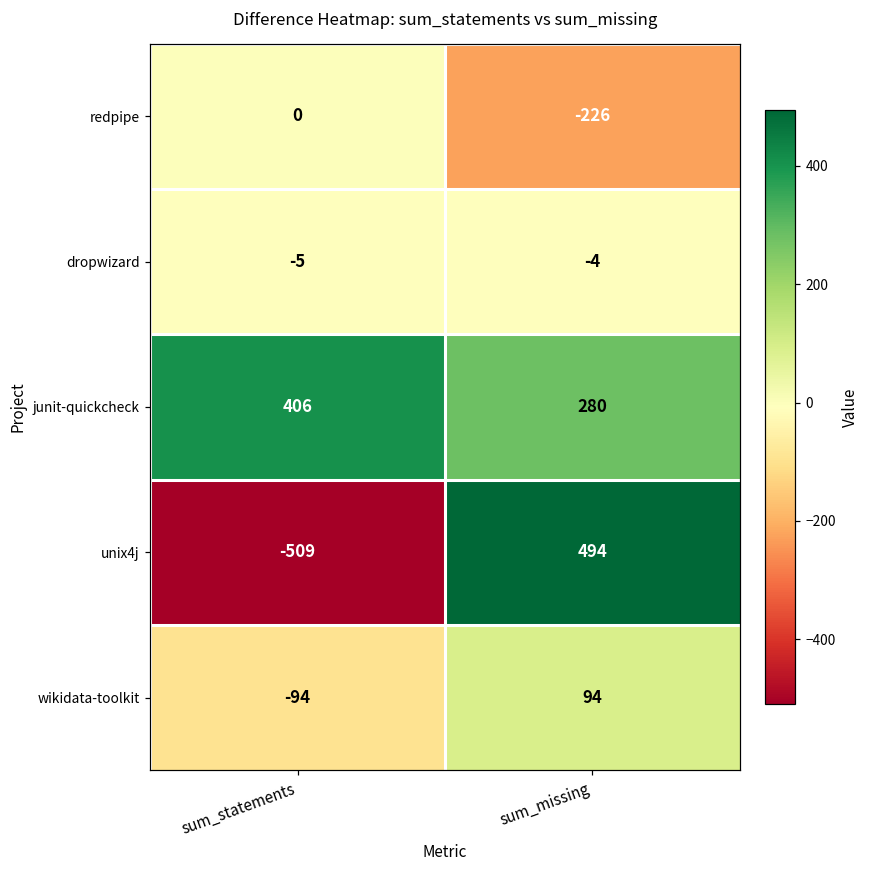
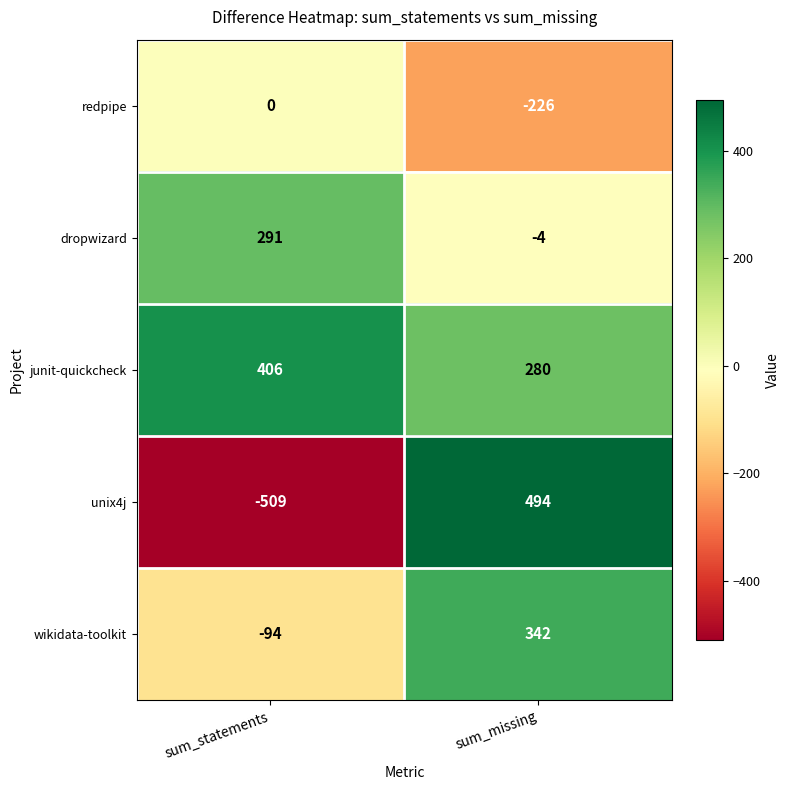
dropwizard, sum_statements: -5 -> 291
wikidata-toolkit, sum_missing: 94 -> 342
